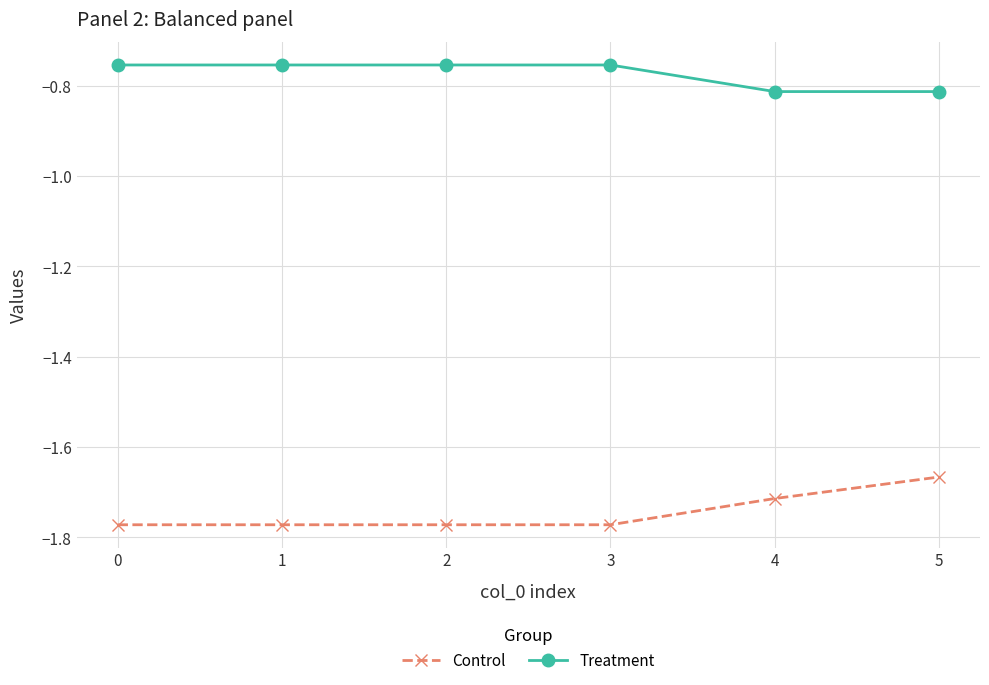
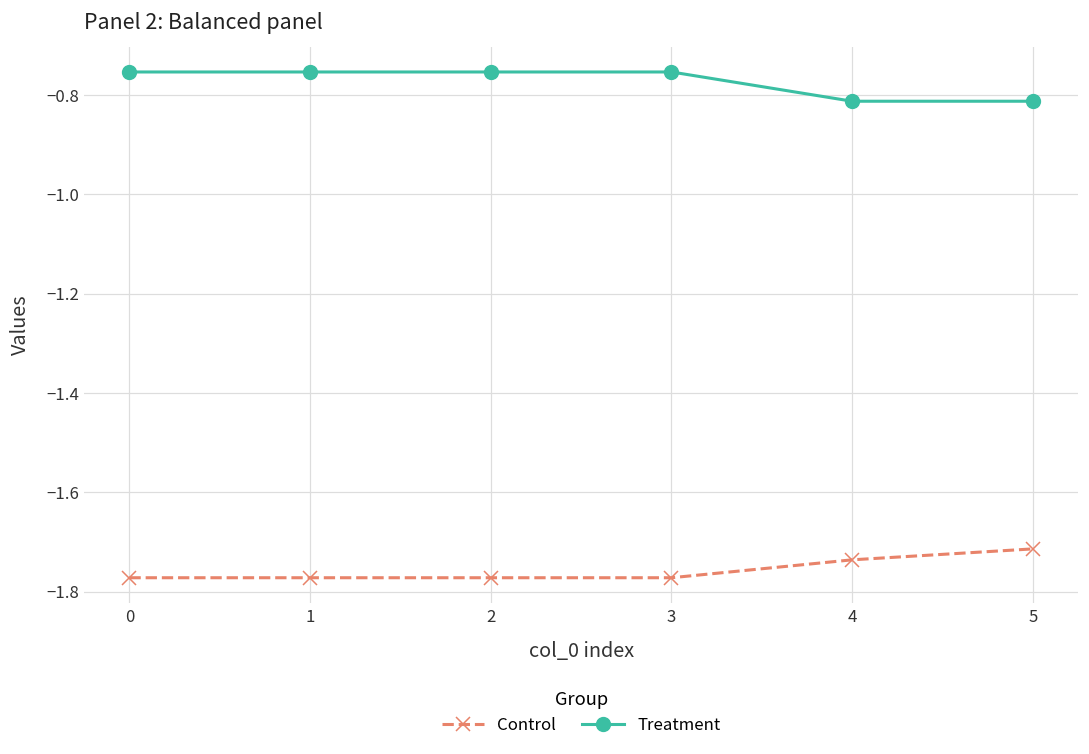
Control, 4: -1.71 -> -1.74
Control, 5: -1.67 -> -1.71
